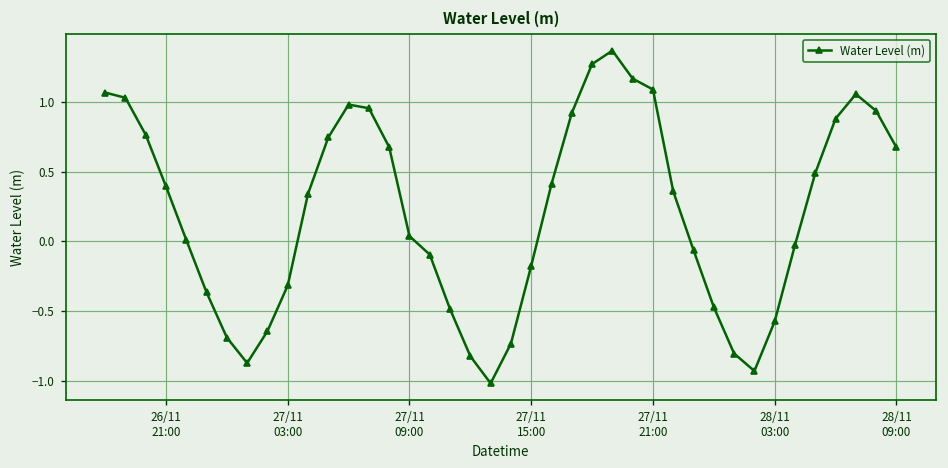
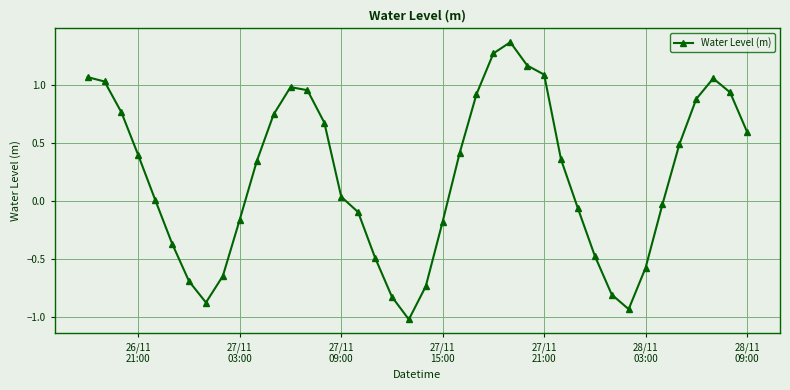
27/11 03:00: -0.32 -> -0.16
28/11 09:00: 0.67 -> 0.60
